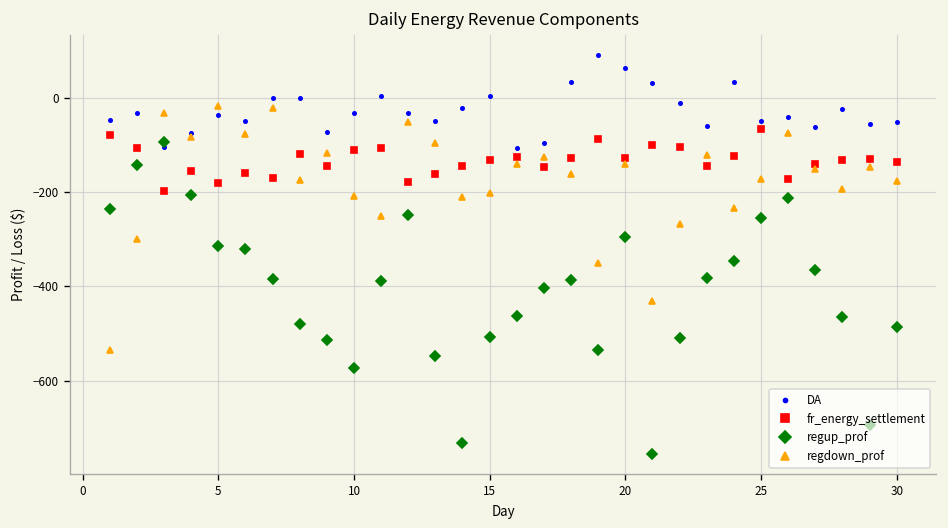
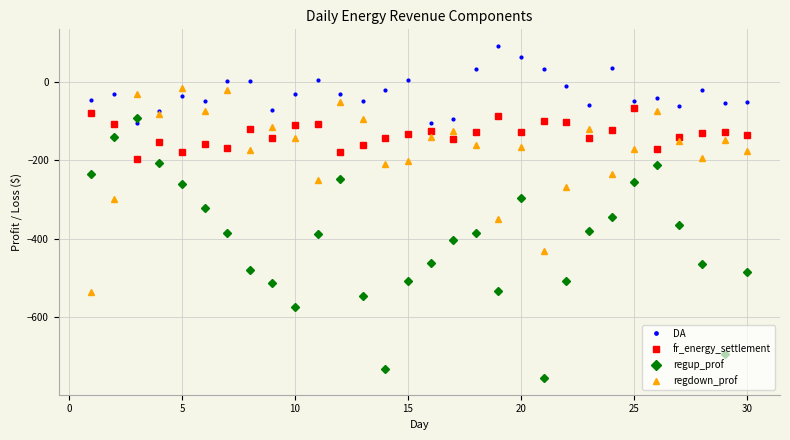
regup_prof, 5: -310 -> -260
regdown_prof, 10: -210 -> -140
regdown_prof, 20: -140 -> -170
